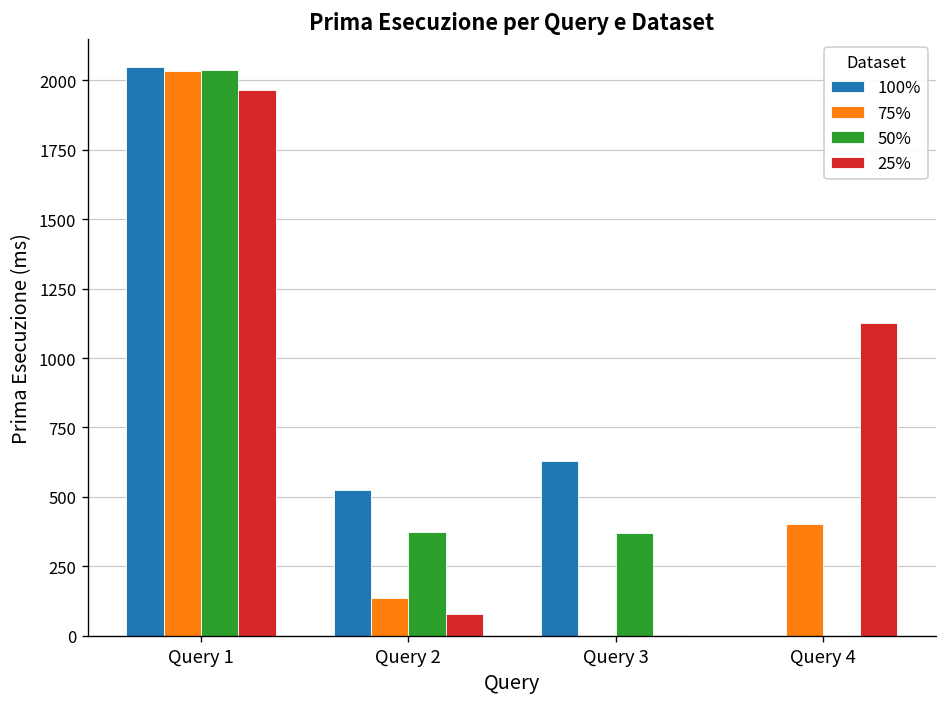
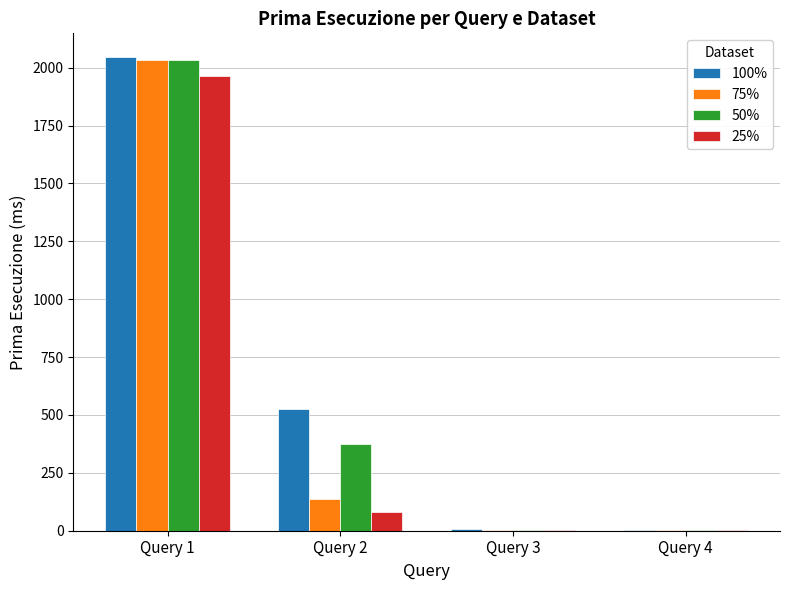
100%, Query 3: 630 -> 10
50%, Query 3: 370 -> 0
75%, Query 4: 400 -> 0
25%, Query 4: 1130 -> 0
